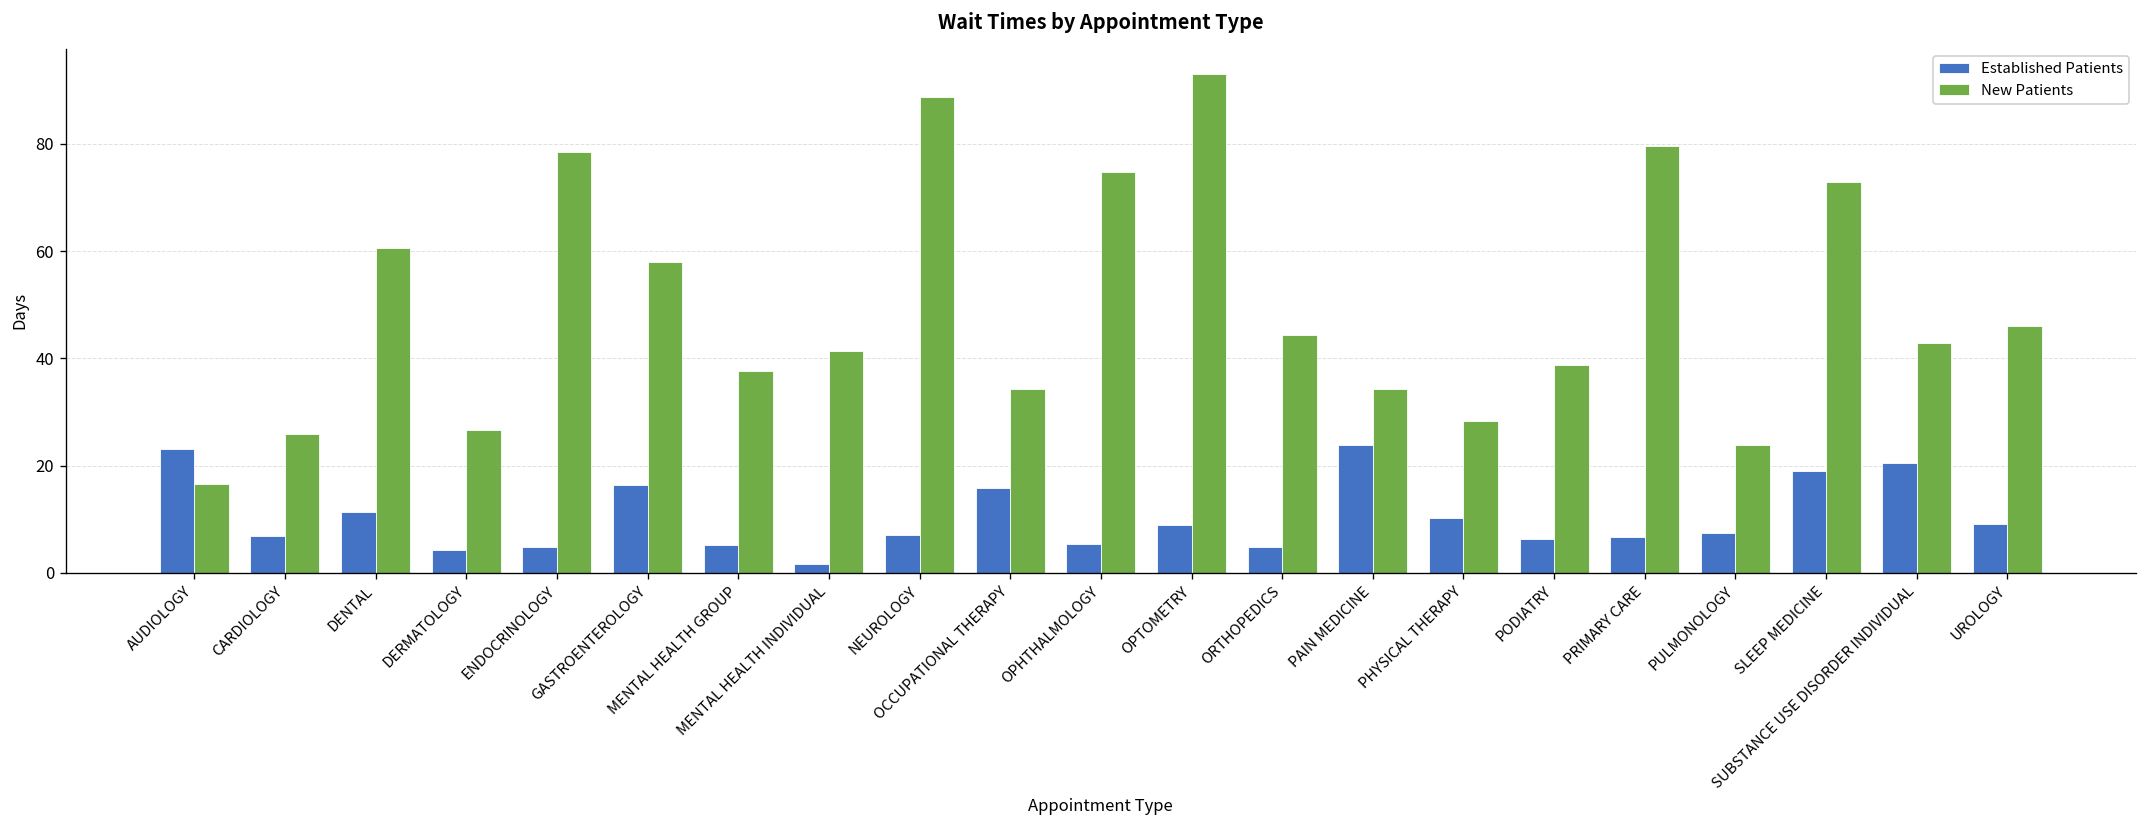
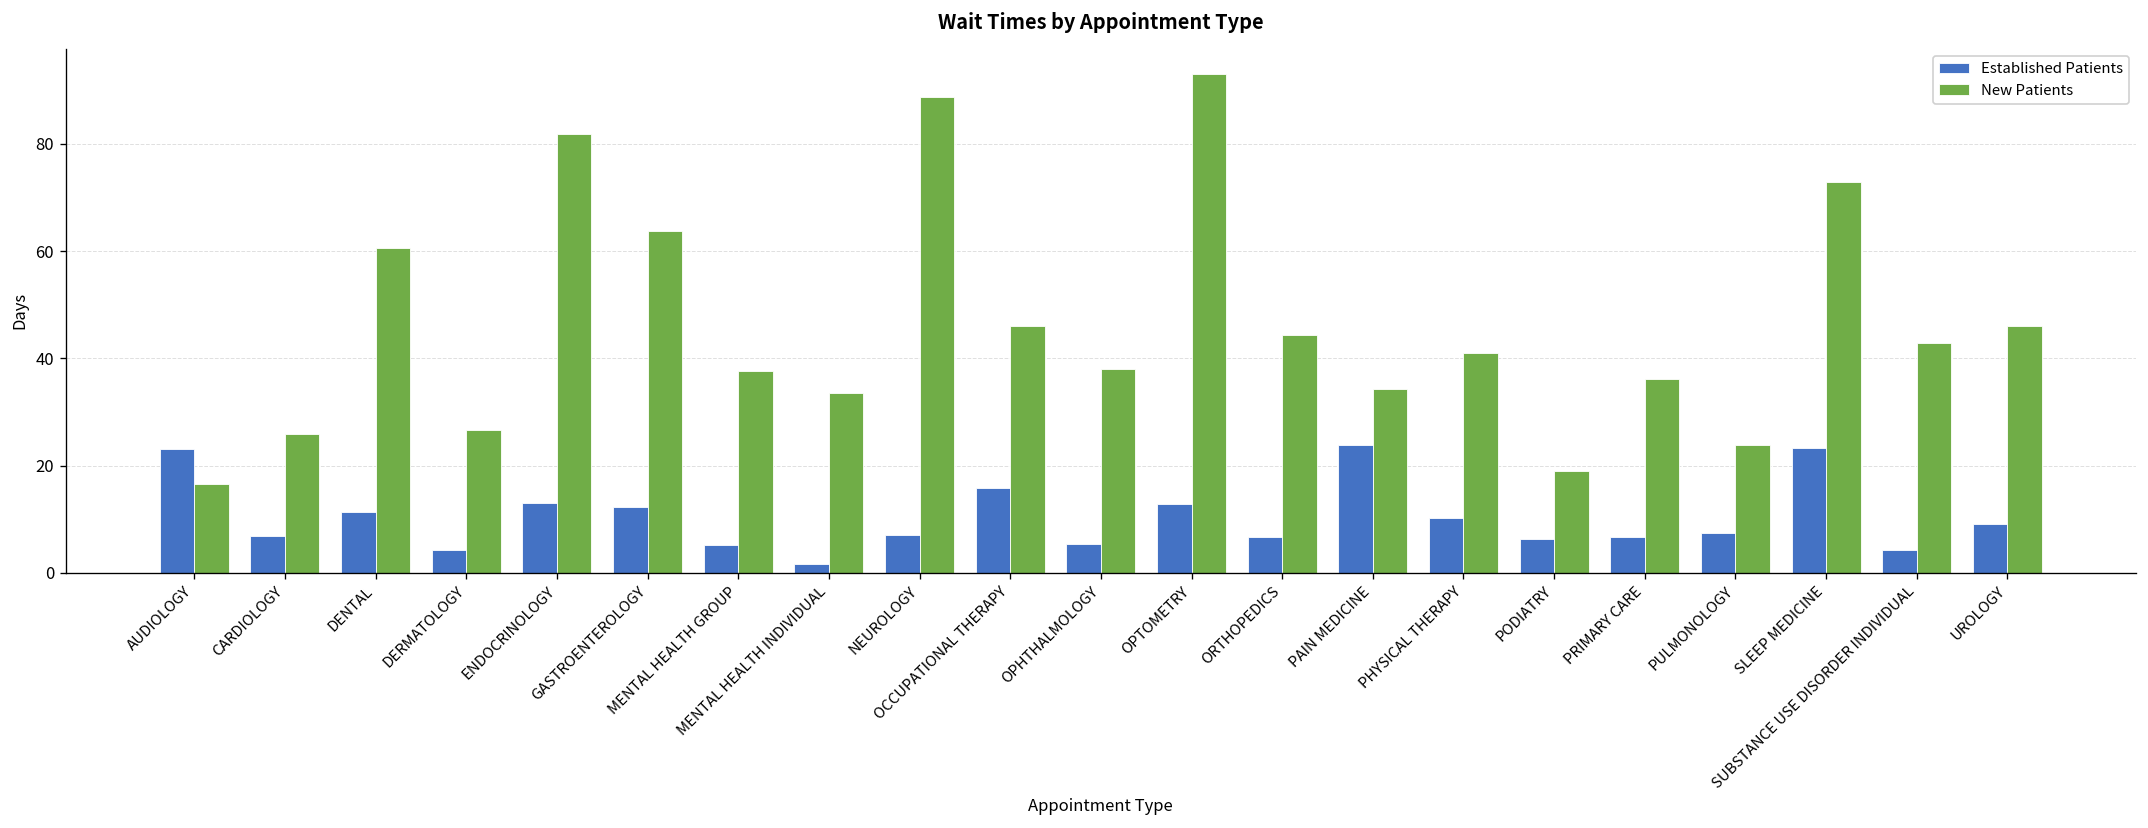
Established Patients, ENDOCRINOLOGY: 5 -> 13
New Patients, ENDOCRINOLOGY: 79 -> 82
Established Patients, GASTROENTEROLOGY: 16 -> 12
New Patients, GASTROENTEROLOGY: 58 -> 64
New Patients, MENTAL HEALTH INDIVIDUAL: 41 -> 34
New Patients, OCCUPATIONAL THERAPY: 34 -> 46
New Patients, OPHTHALMOLOGY: 75 -> 38
Established Patients, OPTOMETRY: 9 -> 13
Established Patients, ORTHOPEDICS: 5 -> 7
New Patients, PHYSICAL THERAPY: 28 -> 41
New Patients, PODIATRY: 39 -> 19
New Patients, PRIMARY CARE: 80 -> 36
Established Patients, SLEEP MEDICINE: 19 -> 23
Established Patients, SUBSTANCE USE DISORDER INDIVIDUAL: 20 -> 4
